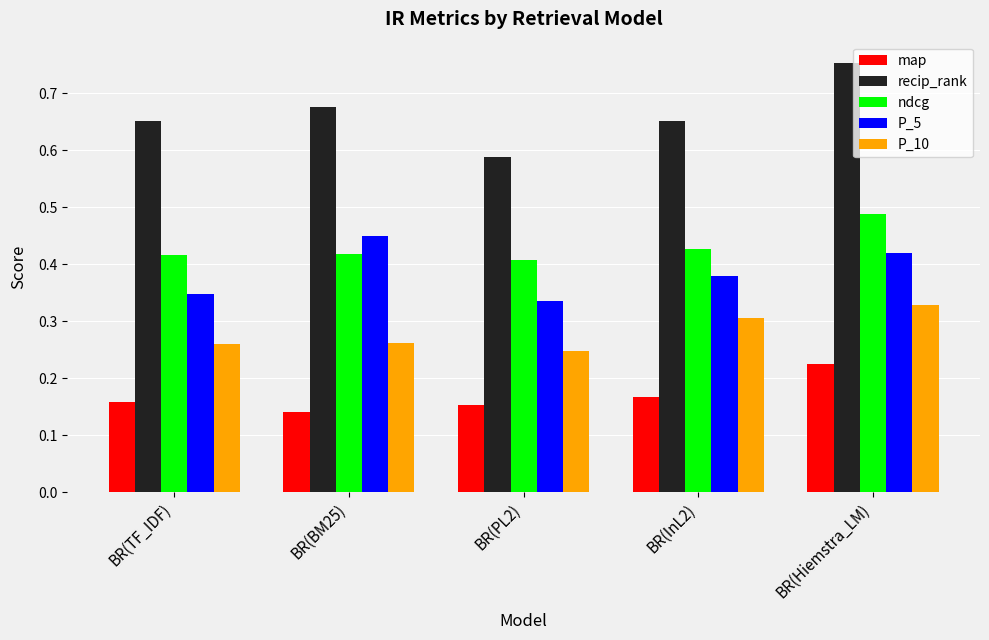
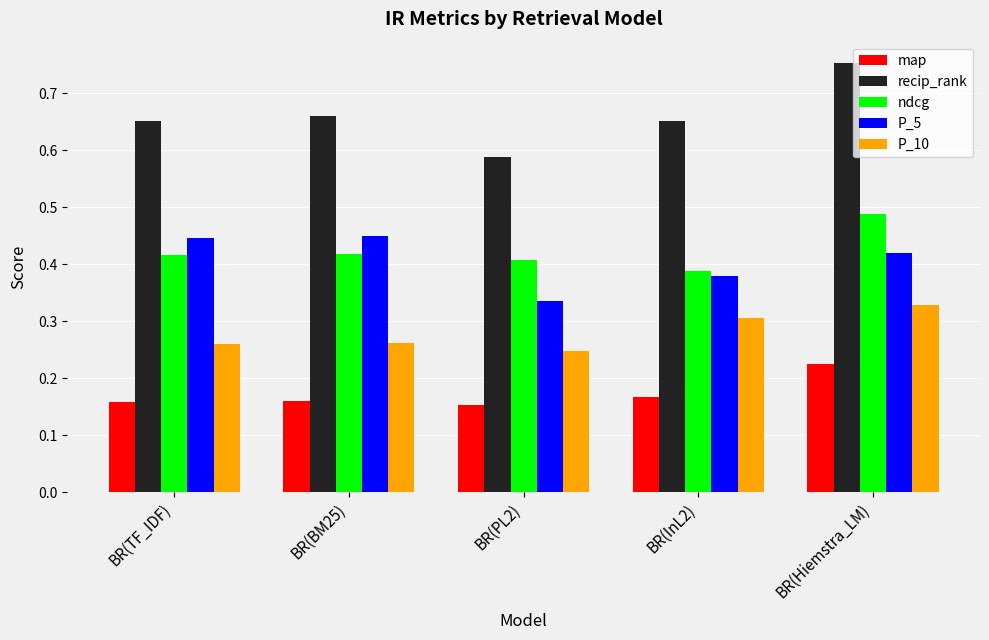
P_5, BR(TF_IDF): 0.35 -> 0.45
map, BR(BM25): 0.14 -> 0.16
recip_rank, BR(BM25): 0.67 -> 0.66
ndcg, BR(InL2): 0.43 -> 0.39
